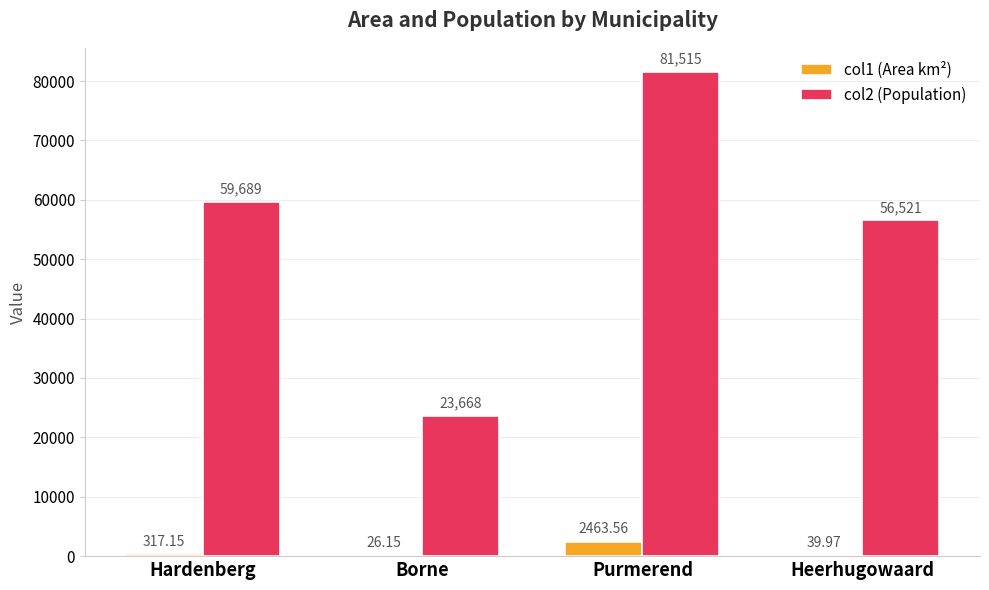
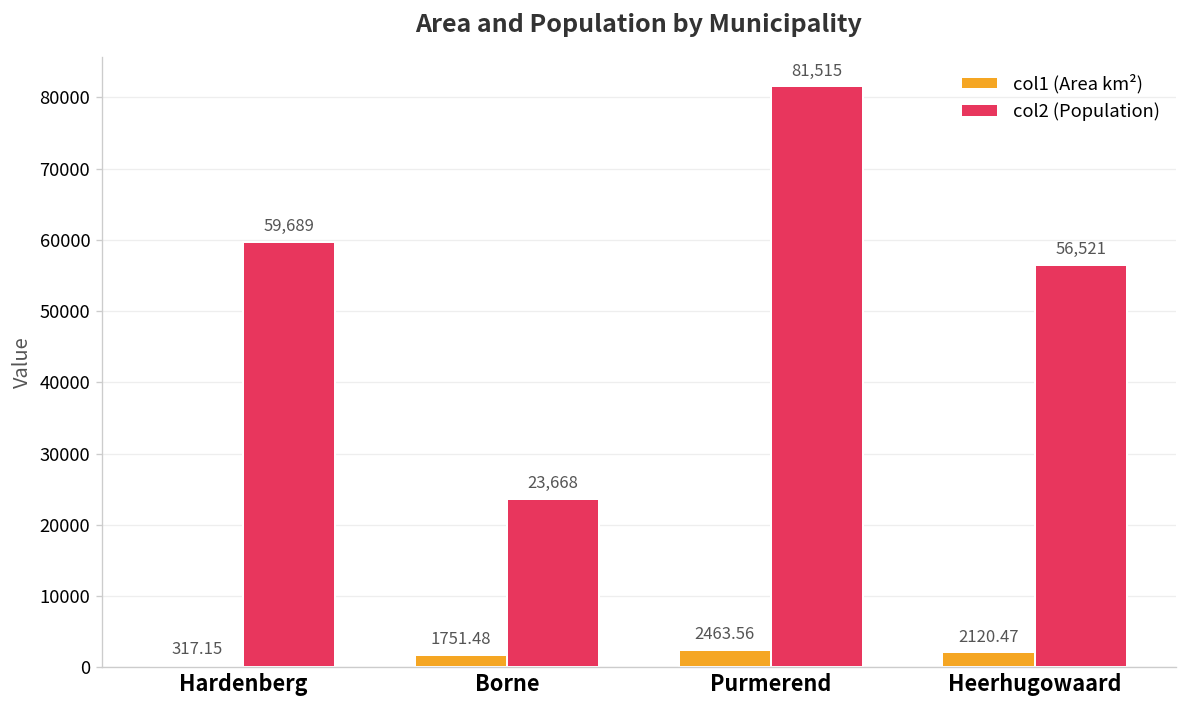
col1 (Area km²), Borne: 26.15 -> 1751.48
col1 (Area km²), Heerhugowaard: 39.97 -> 2120.47
